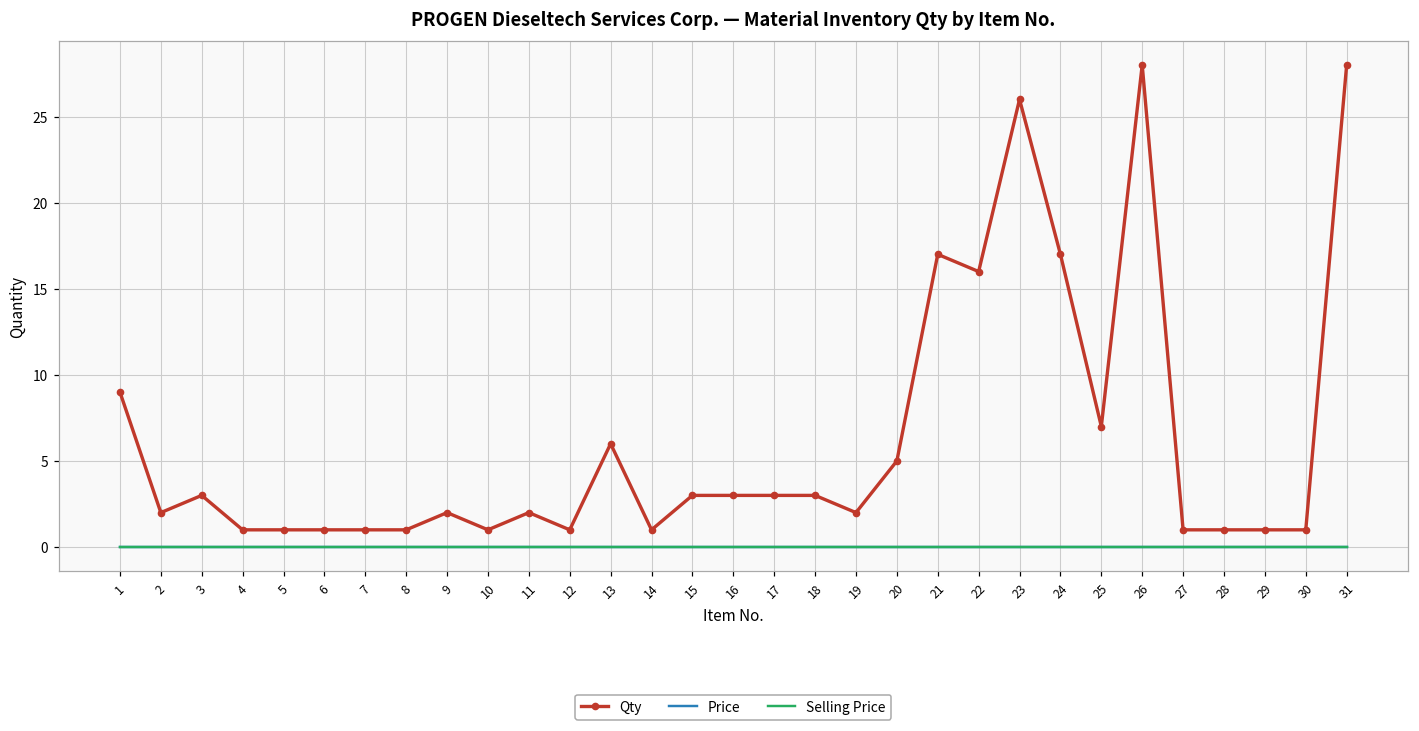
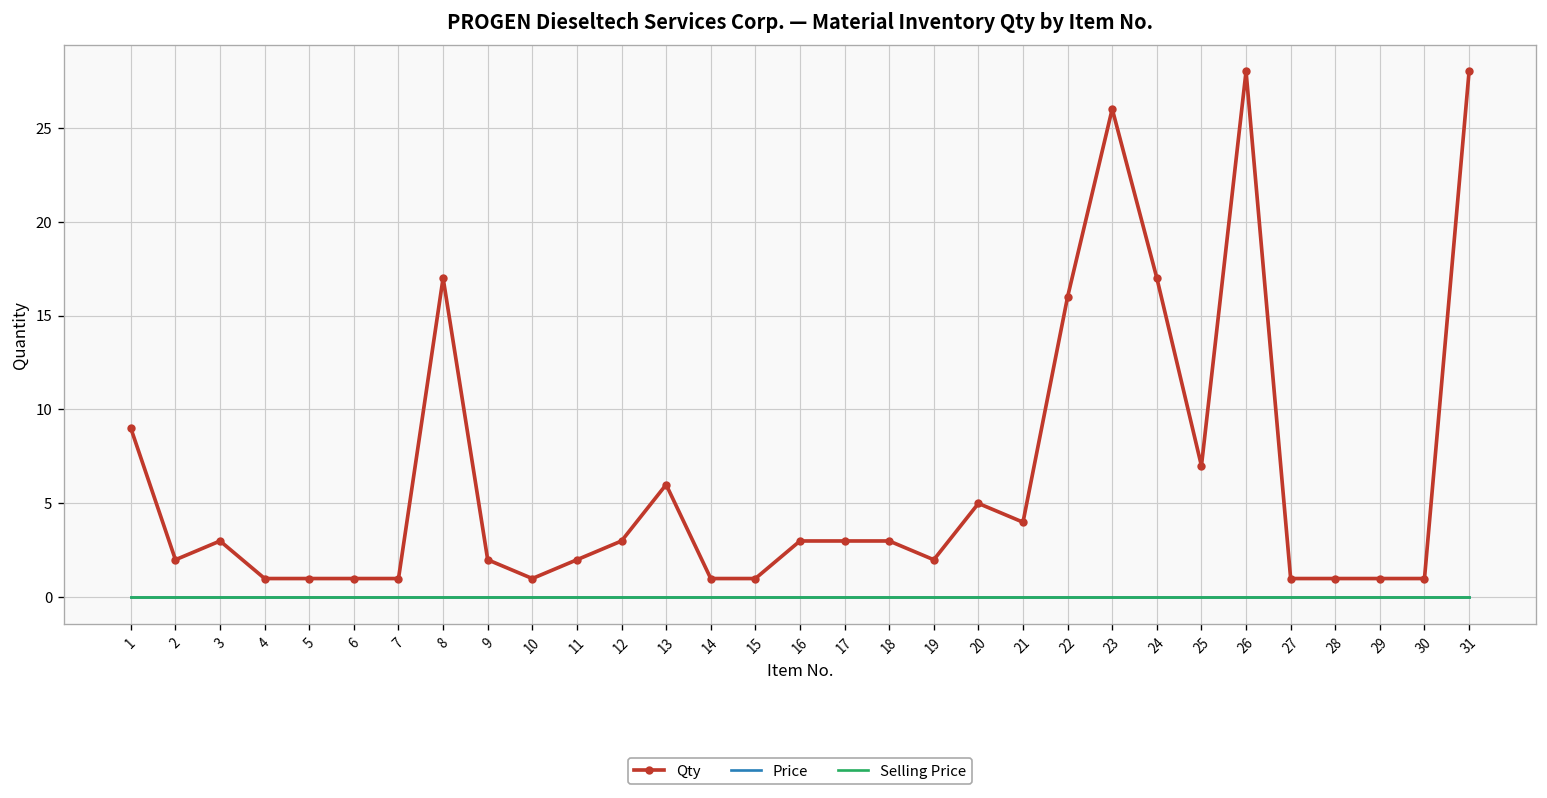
Qty, 8: 1 -> 17
Qty, 12: 1 -> 3
Qty, 15: 3 -> 1
Qty, 21: 17 -> 4
